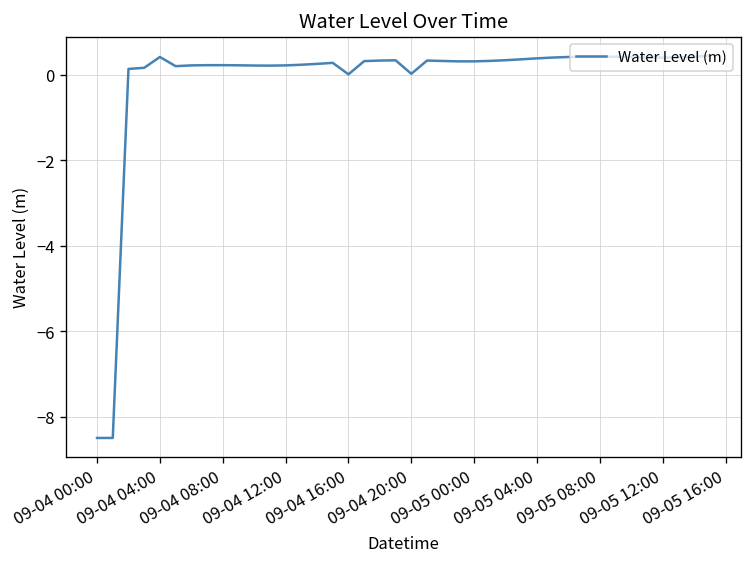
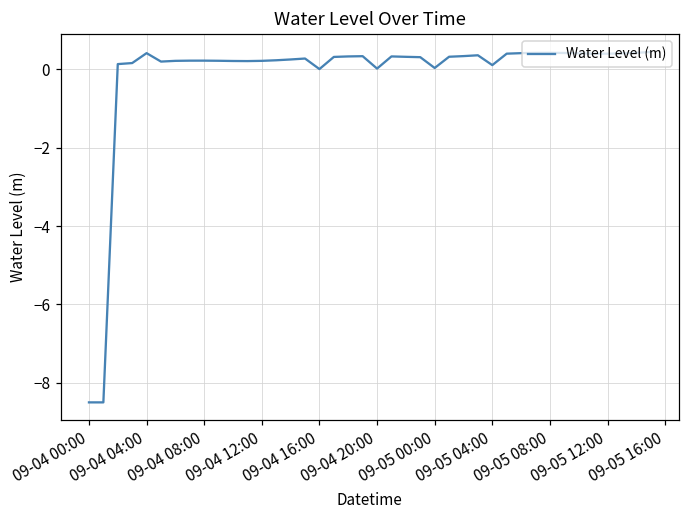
09-05 00:00: 0.3 -> 0.0
09-05 04:00: 0.4 -> 0.1
